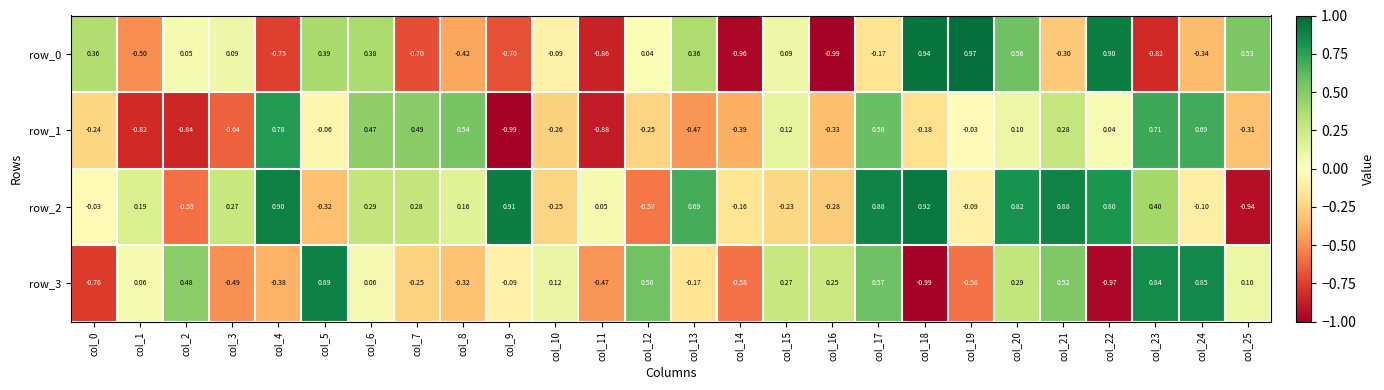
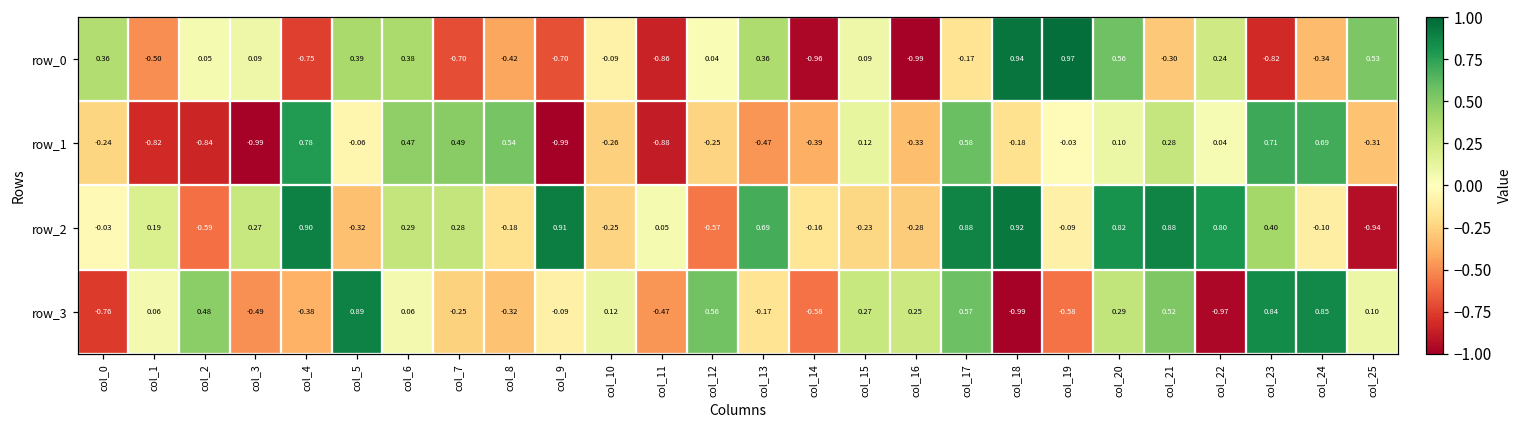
row_0, col_22: 0.90 -> 0.24
row_1, col_3: -0.64 -> -0.99
row_2, col_8: 0.16 -> -0.18
